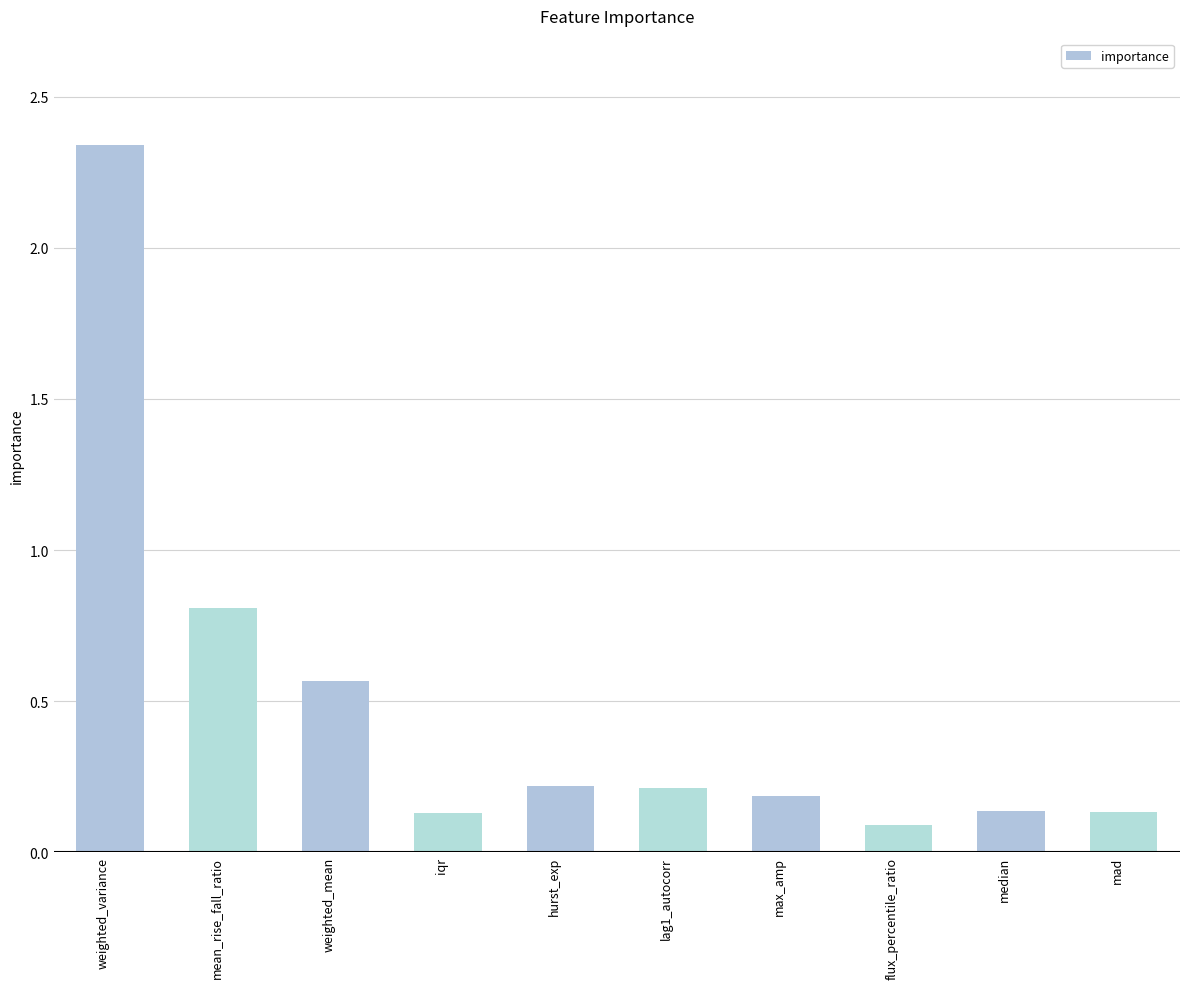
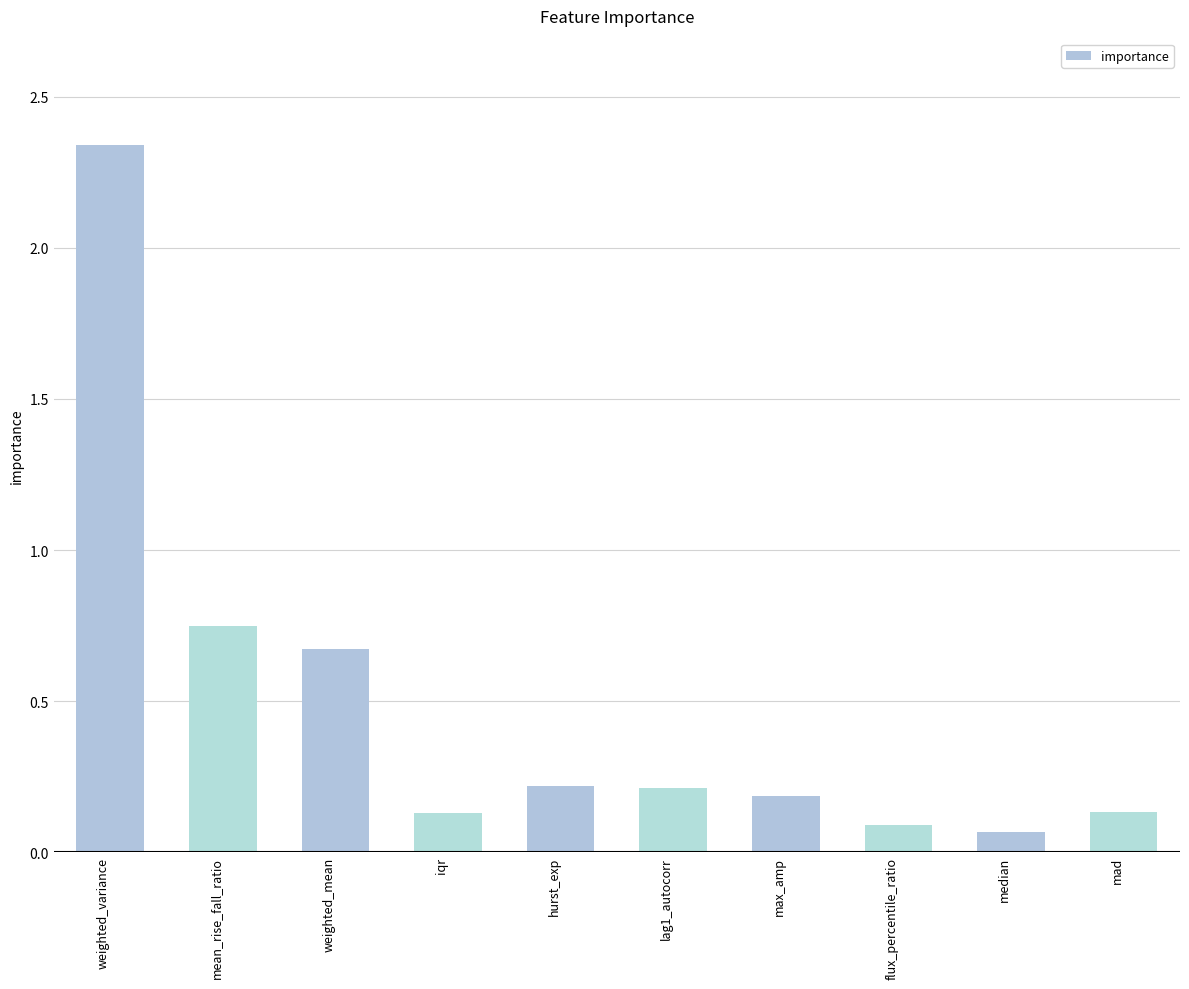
mean_rise_fall_ratio: 0.81 -> 0.75
weighted_mean: 0.57 -> 0.67
median: 0.14 -> 0.07
